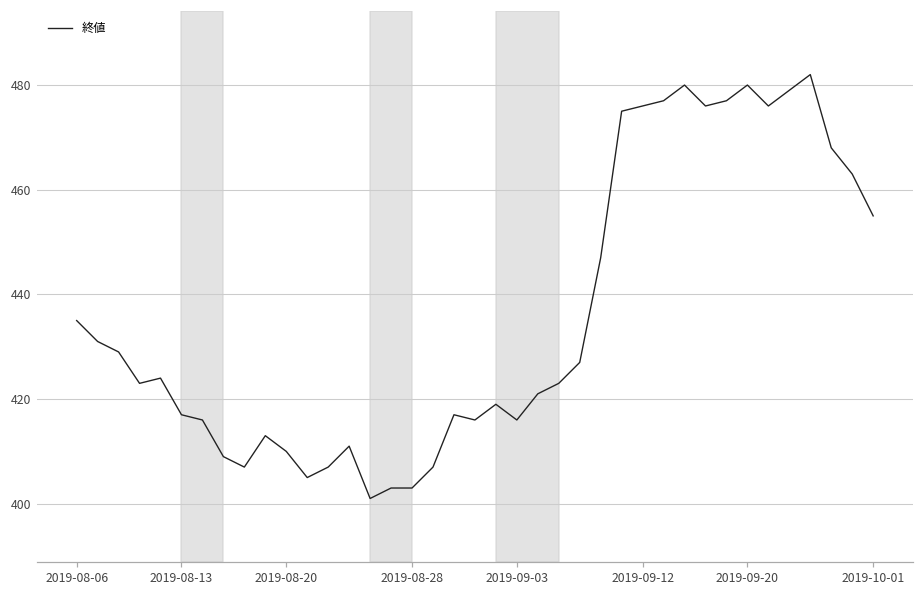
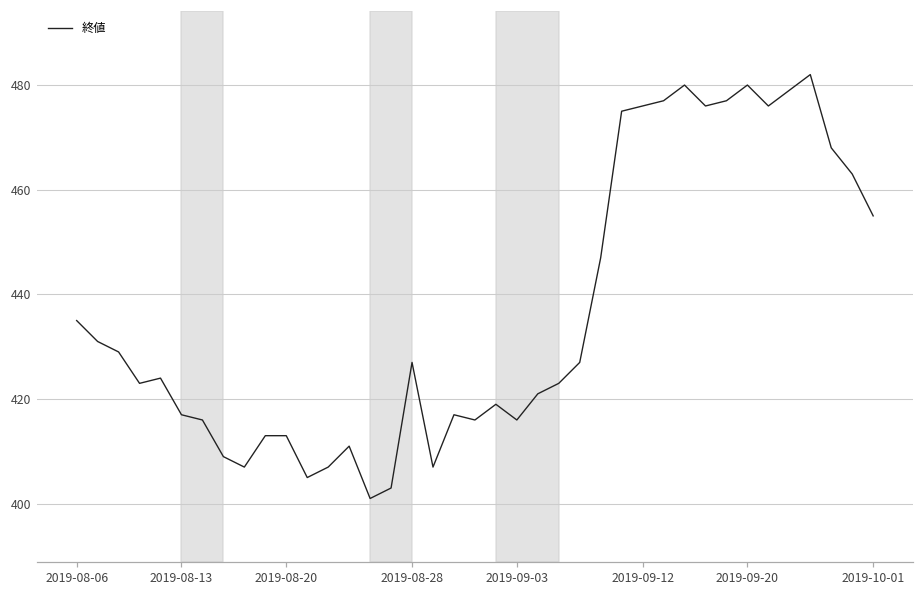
2019-08-20: 410 -> 413
2019-08-28: 403 -> 427
